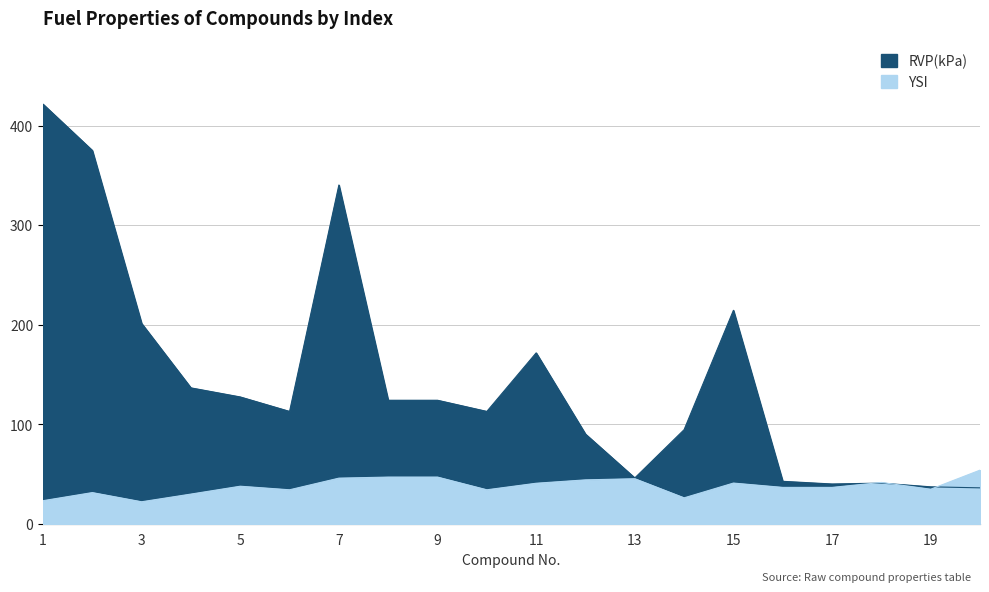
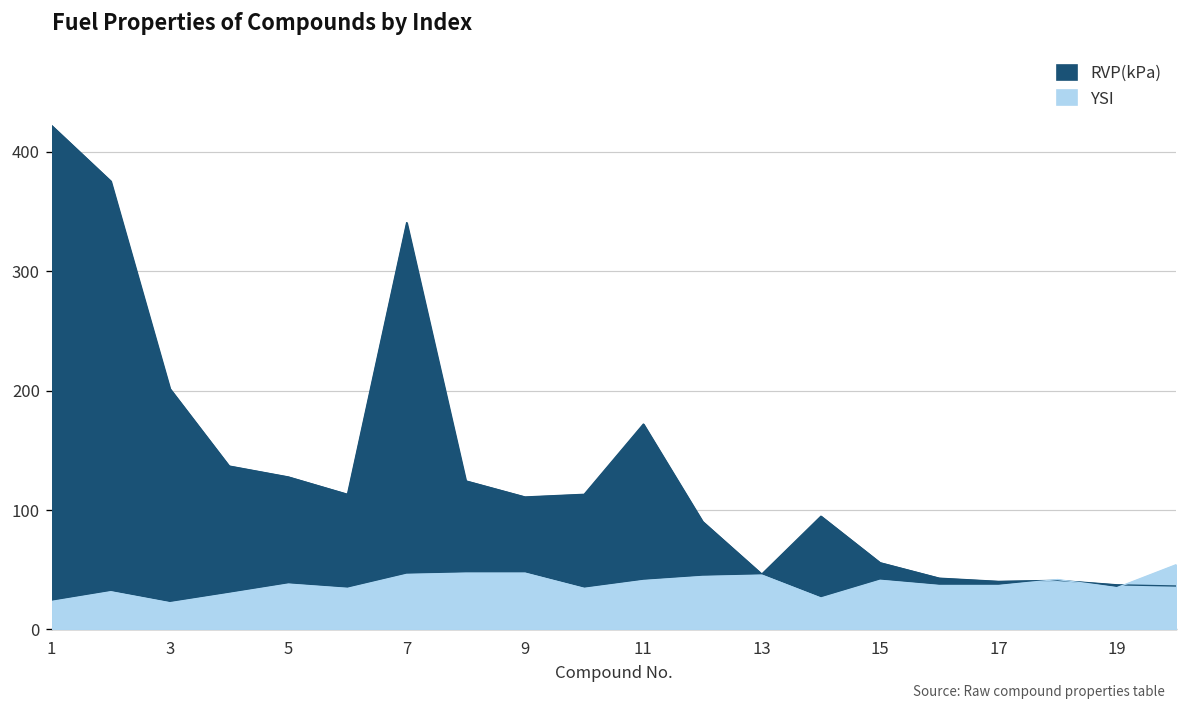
RVP(kPa), 9: 120 -> 110
RVP(kPa), 15: 210 -> 60
